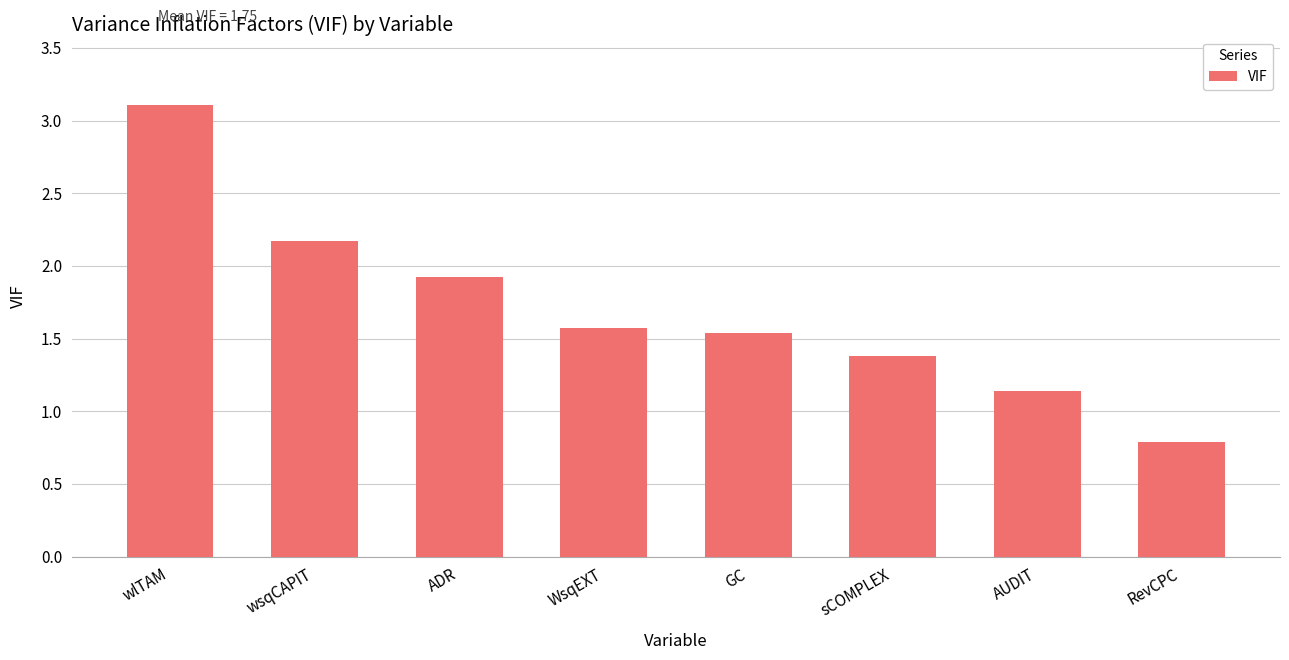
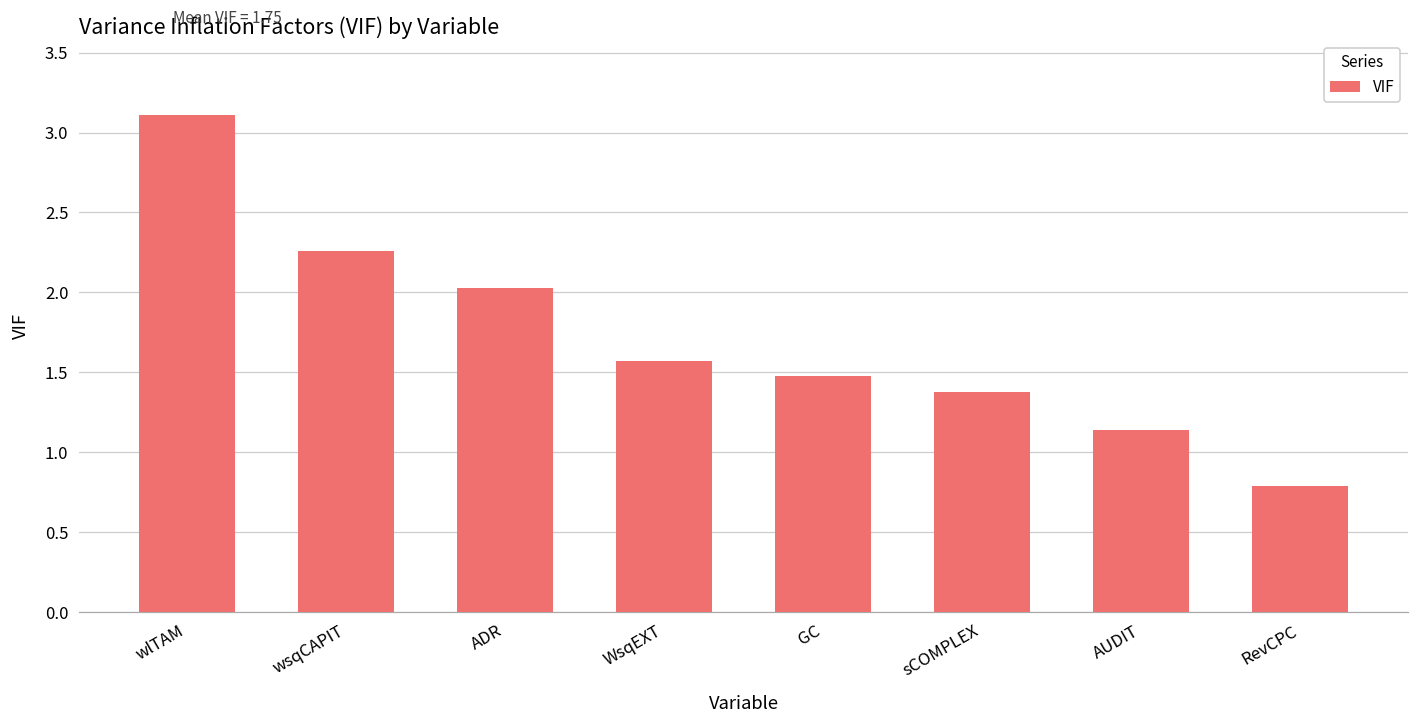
wsqCAPIT: 2.17 -> 2.26
ADR: 1.92 -> 2.03
GC: 1.54 -> 1.48
